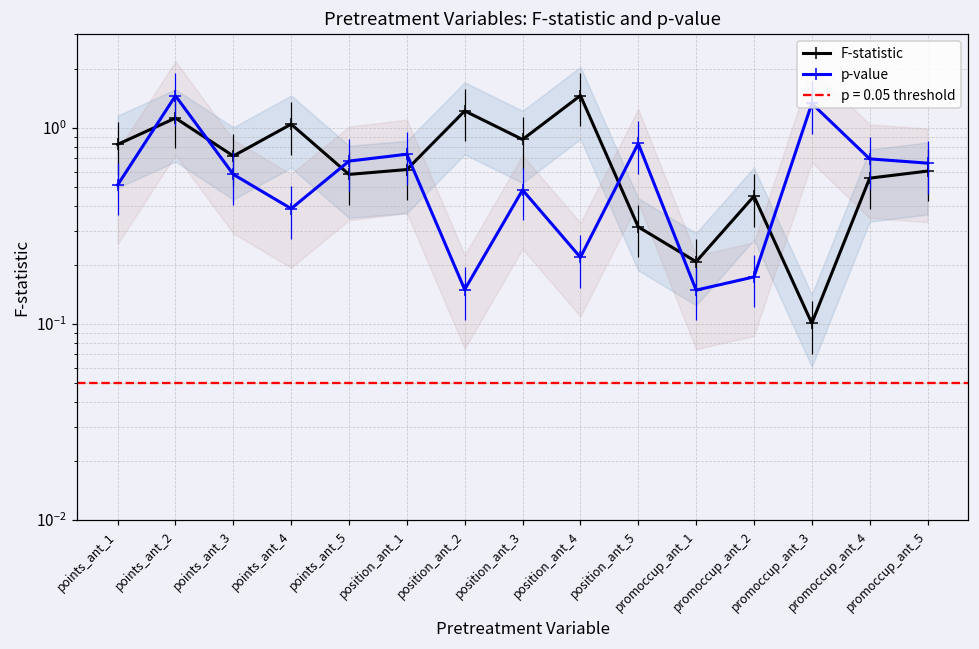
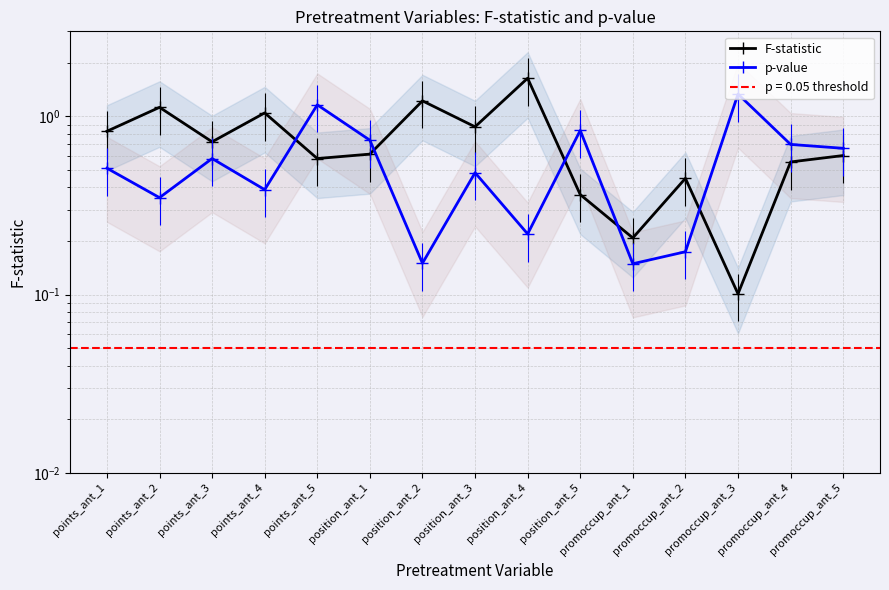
p-value, points_ant_2: 1.5 -> 0.35
p-value, points_ant_5: 0.68 -> 1.2
F-statistic, position_ant_4: 1.5 -> 1.6
F-statistic, position_ant_5: 0.31 -> 0.36
